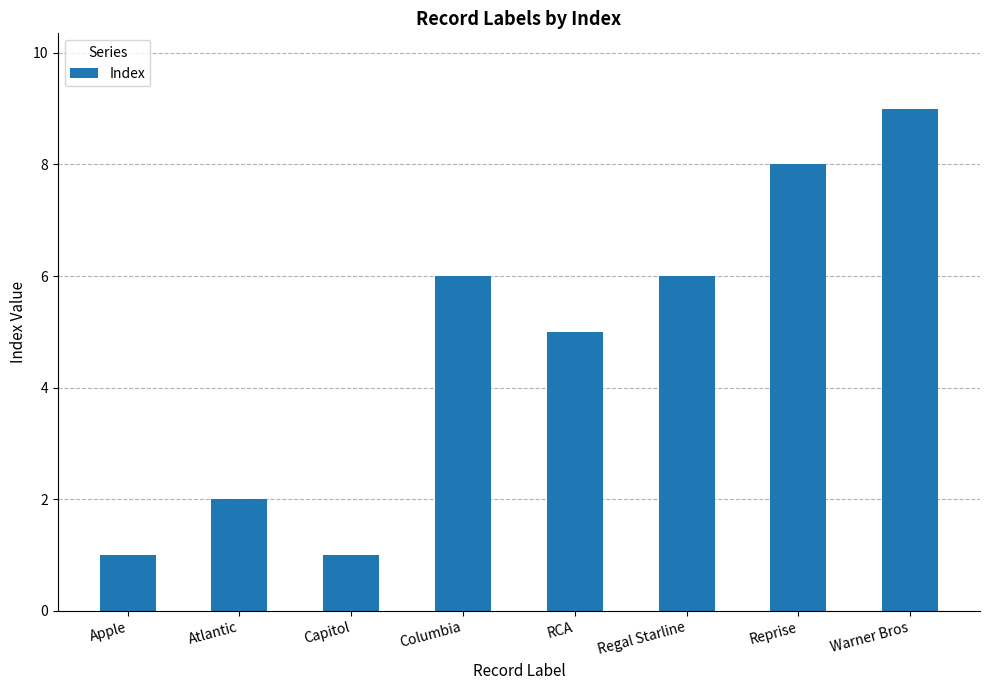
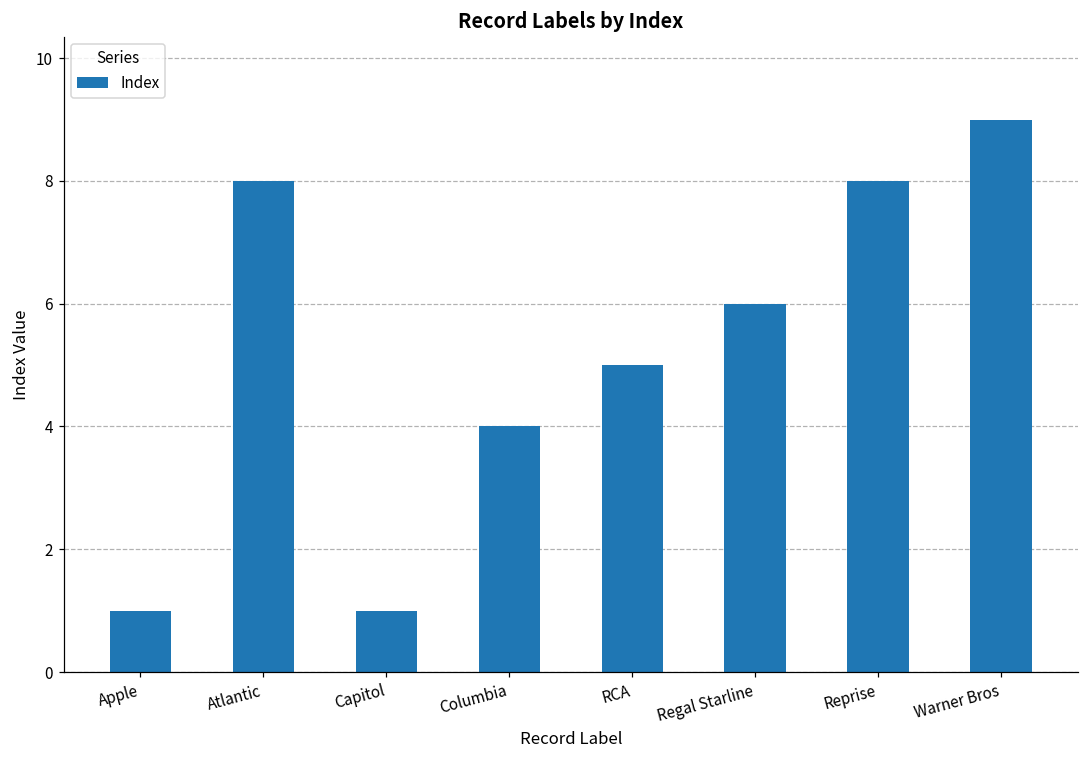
Atlantic: 2 -> 8
Columbia: 6 -> 4
